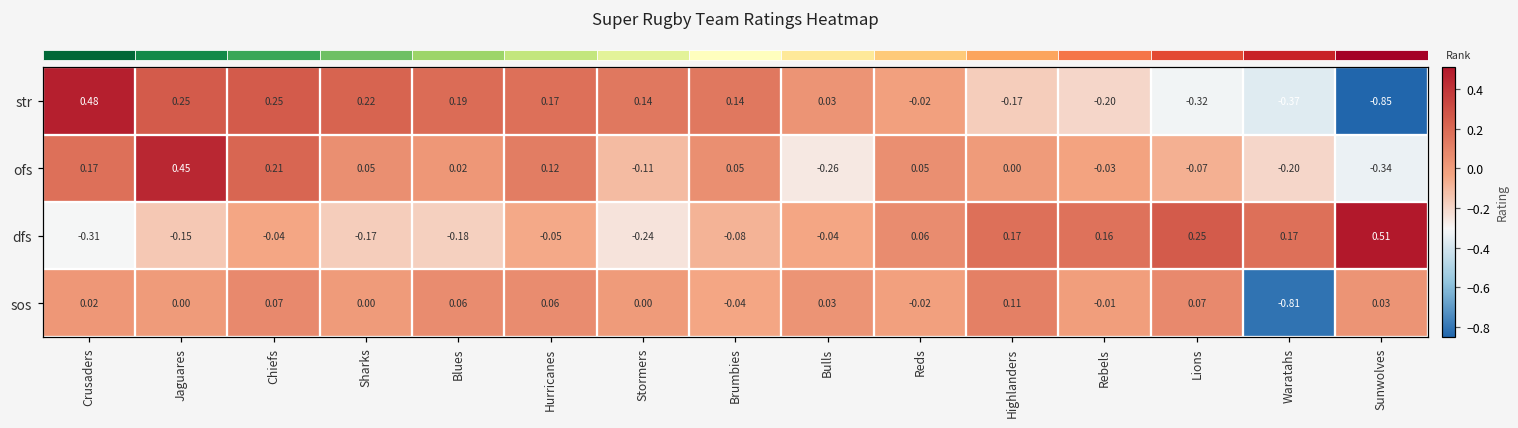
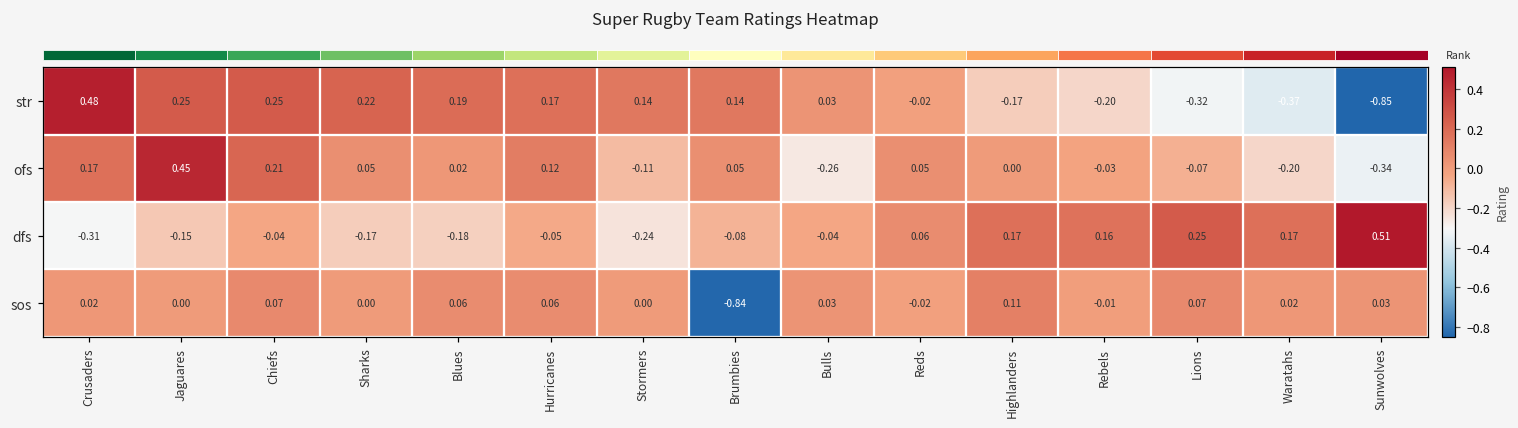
sos, Brumbies: -0.04 -> -0.84
sos, Waratahs: -0.81 -> 0.02
